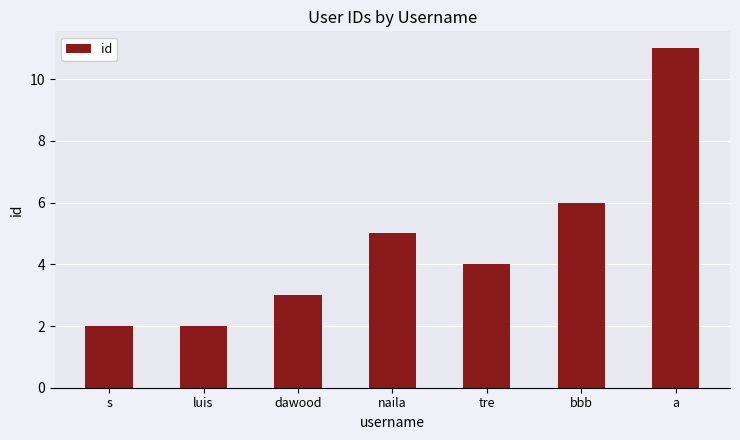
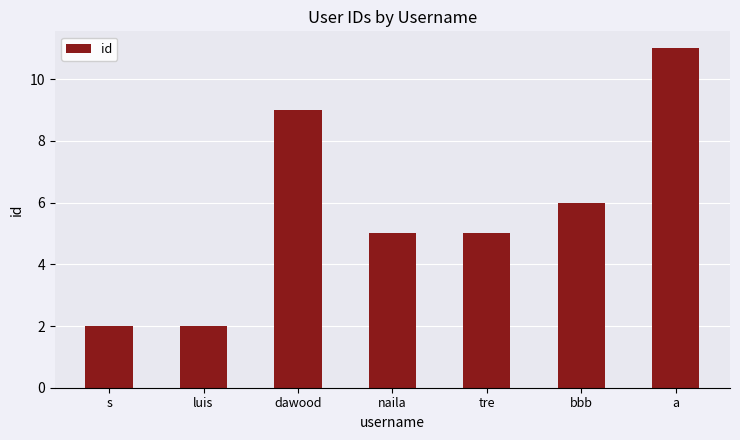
dawood: 3 -> 9
tre: 4 -> 5
